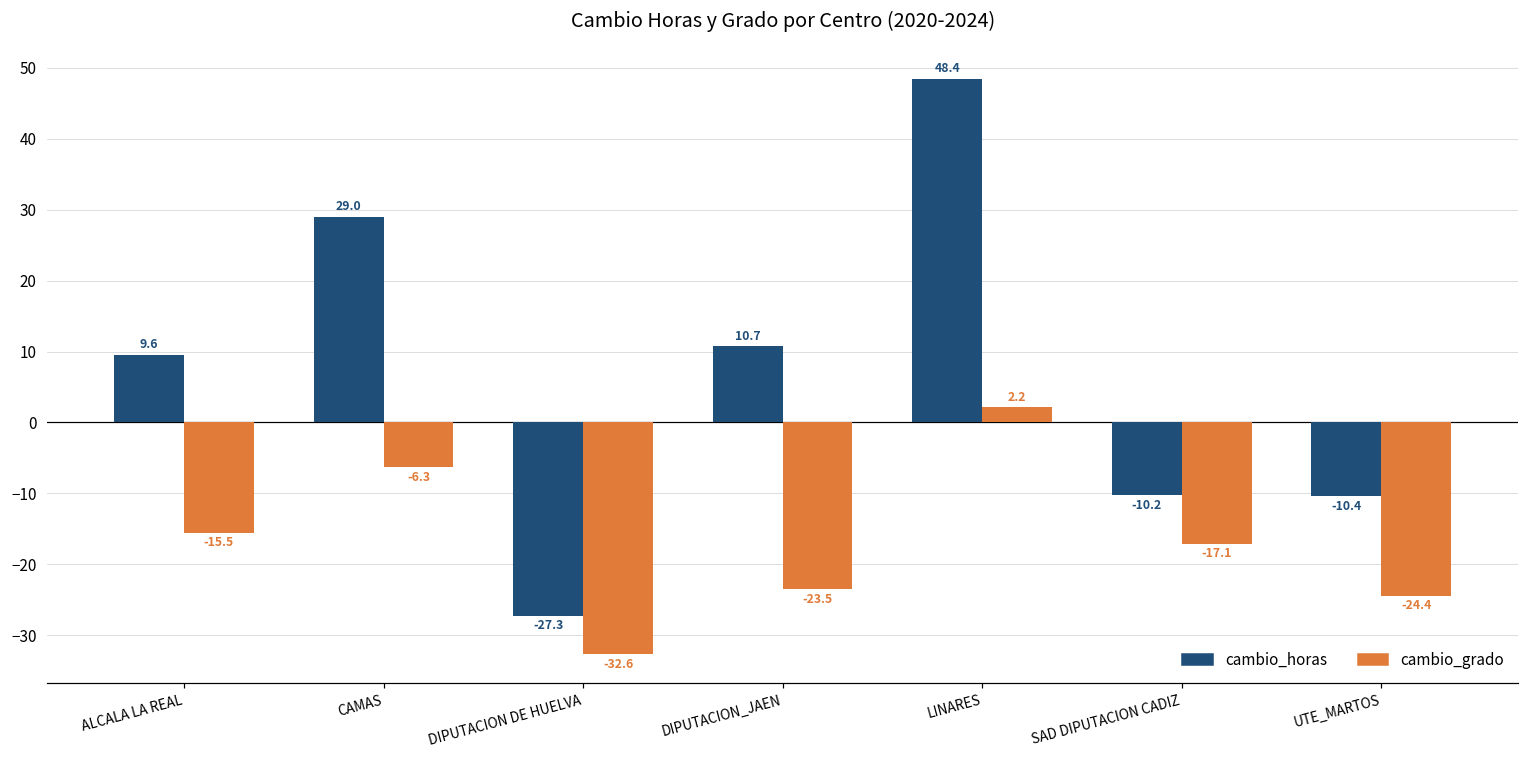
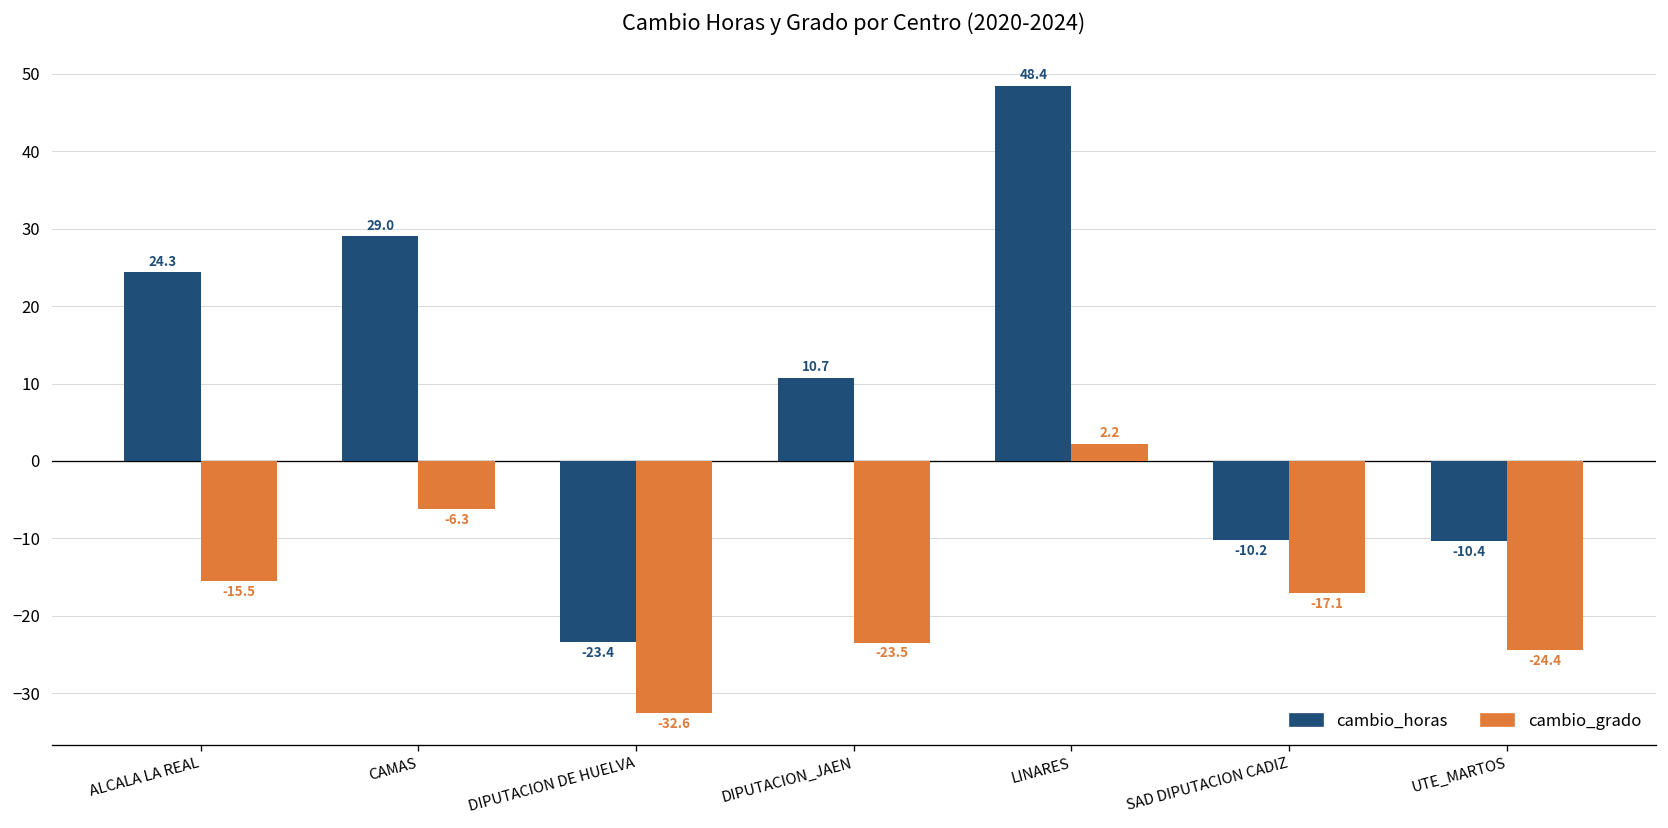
cambio_horas, ALCALA LA REAL: 9.6 -> 24.3
cambio_horas, DIPUTACION DE HUELVA: -27.3 -> -23.4
